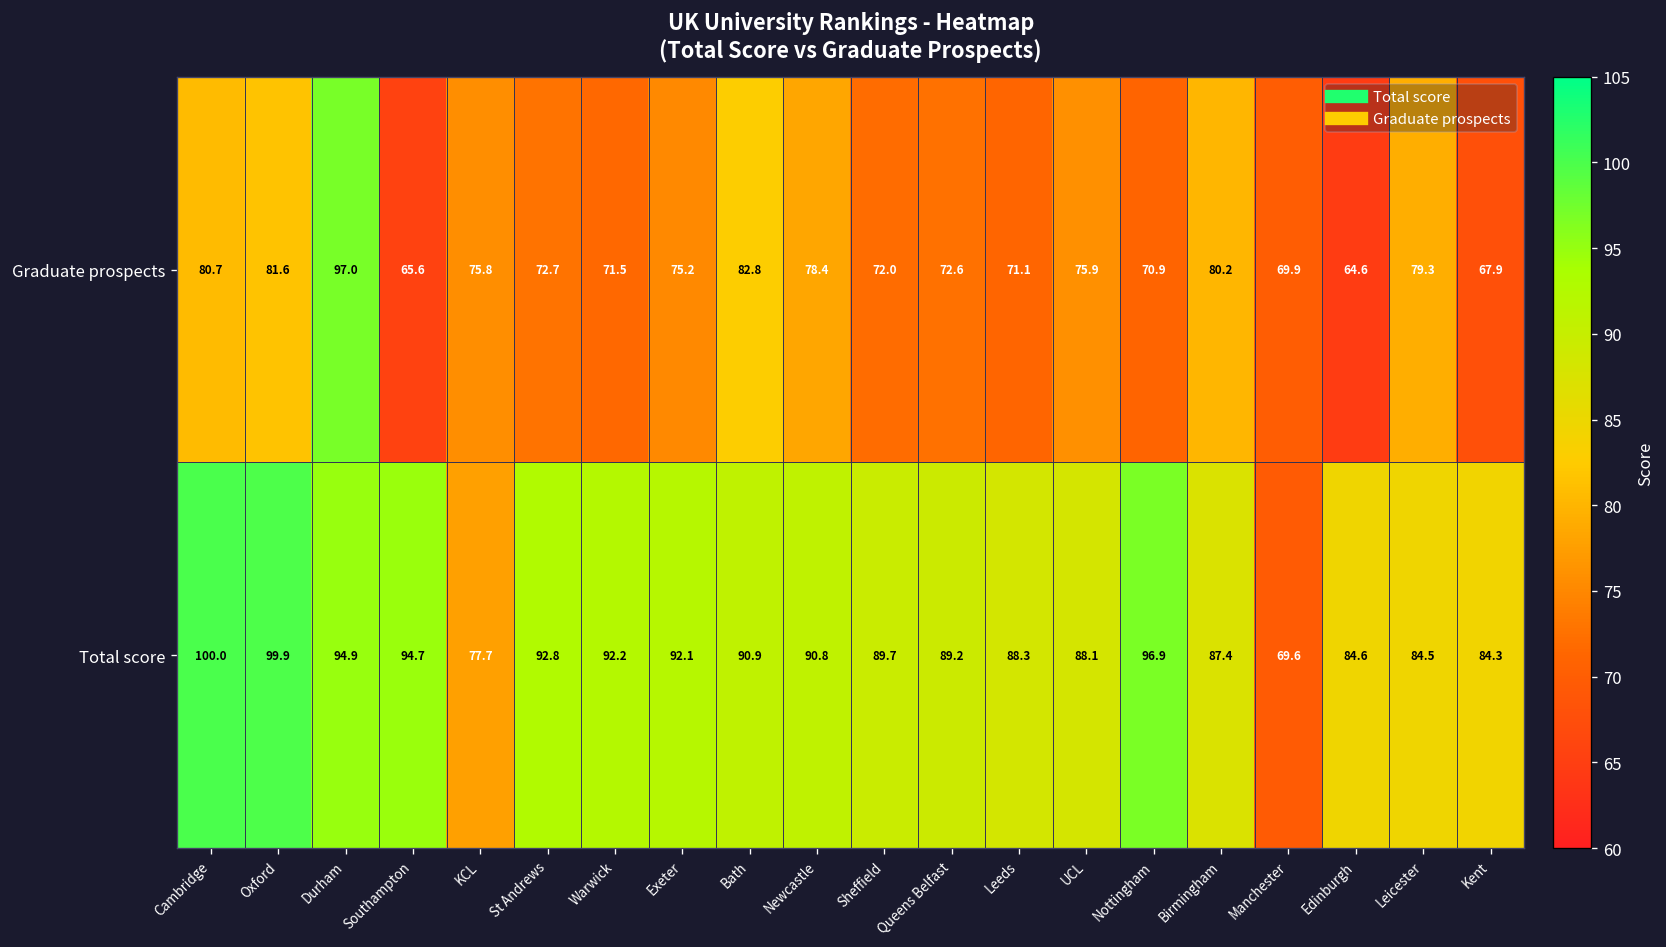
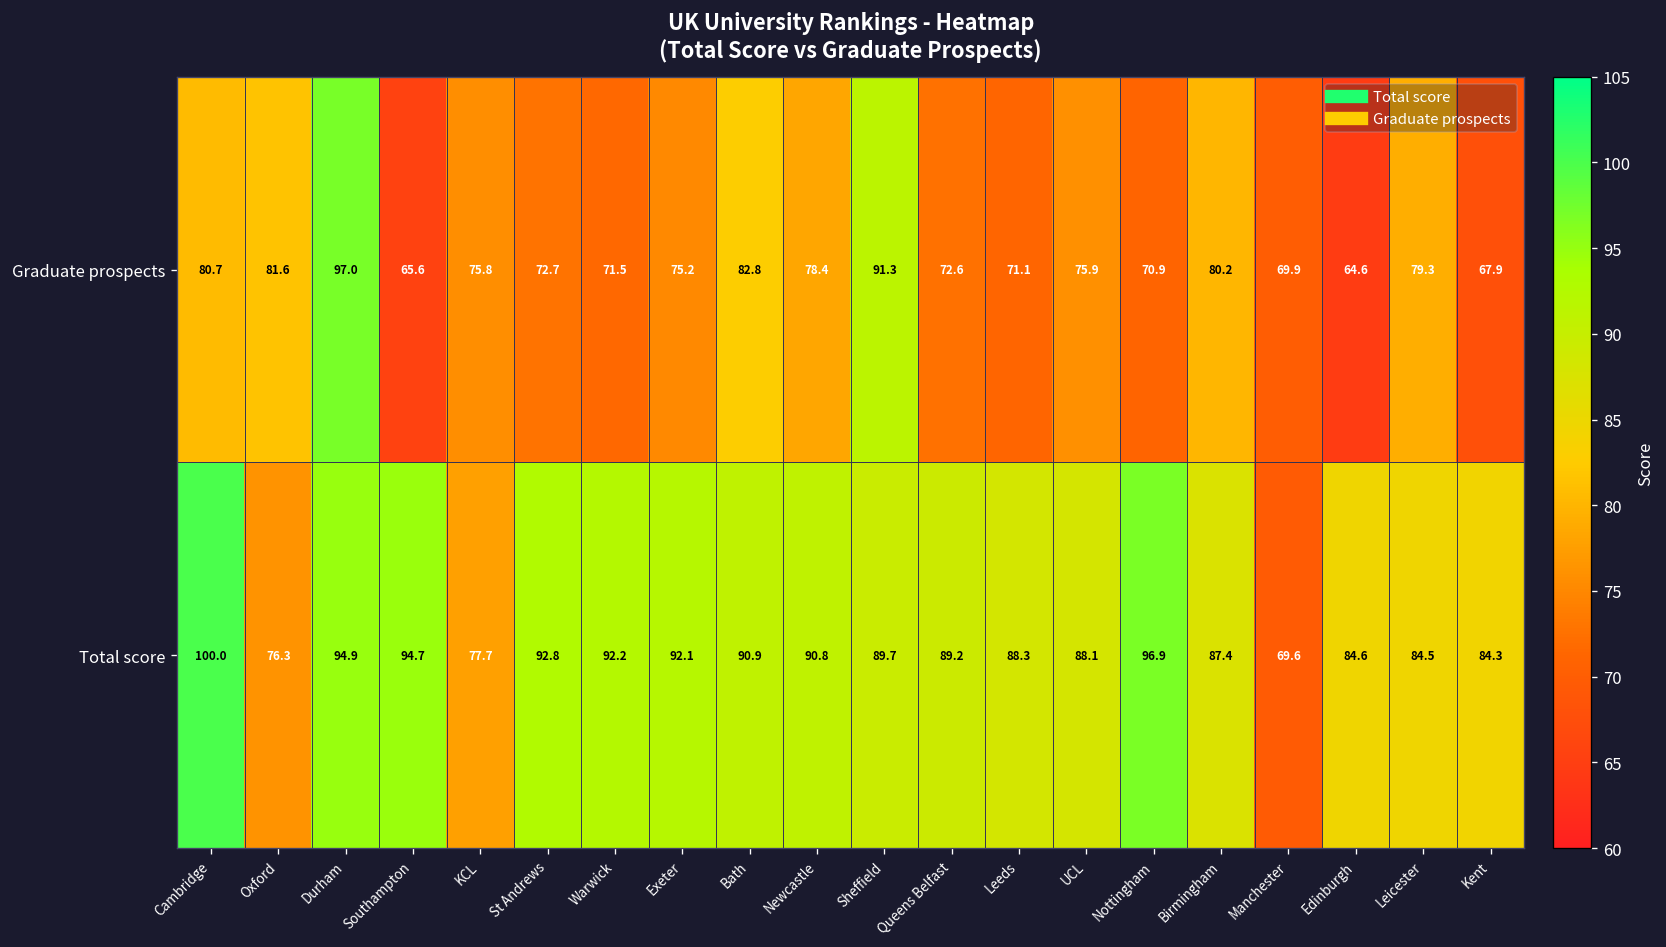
Graduate prospects, Sheffield: 72.0 -> 91.3
Total score, Oxford: 99.9 -> 76.3
